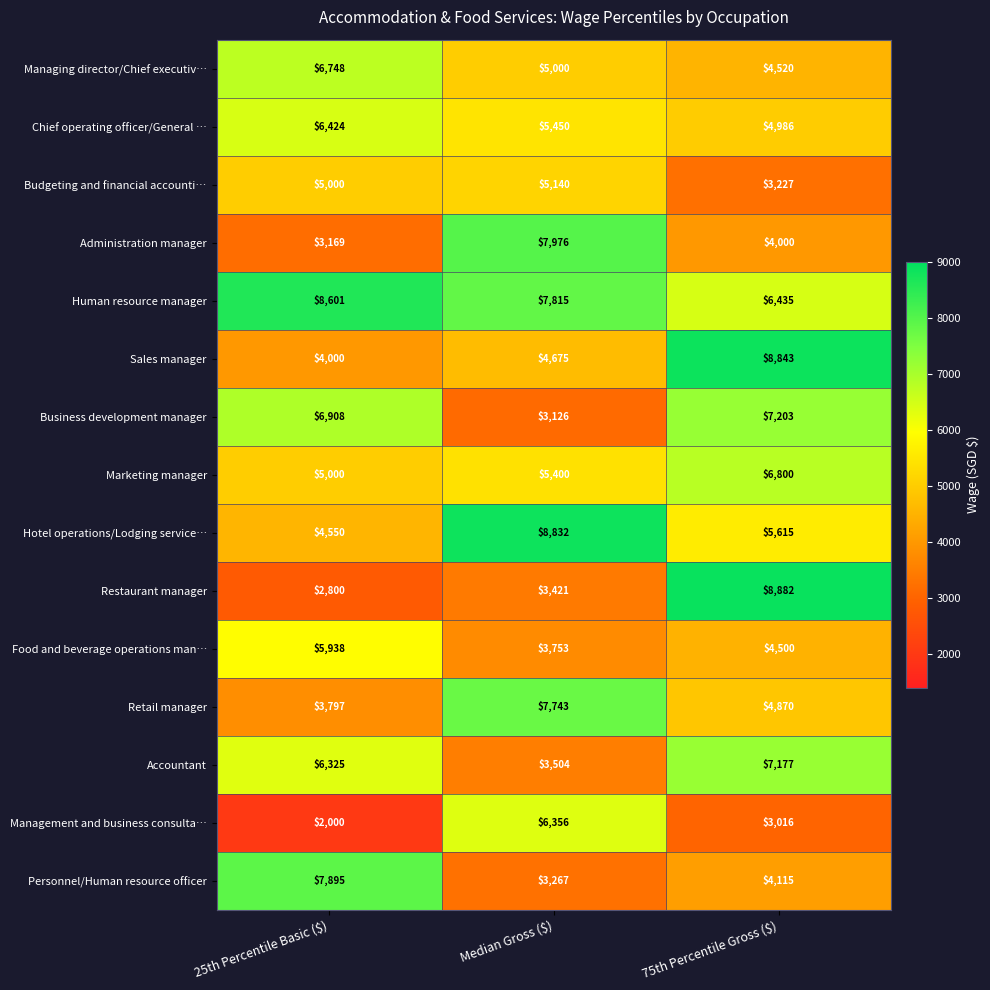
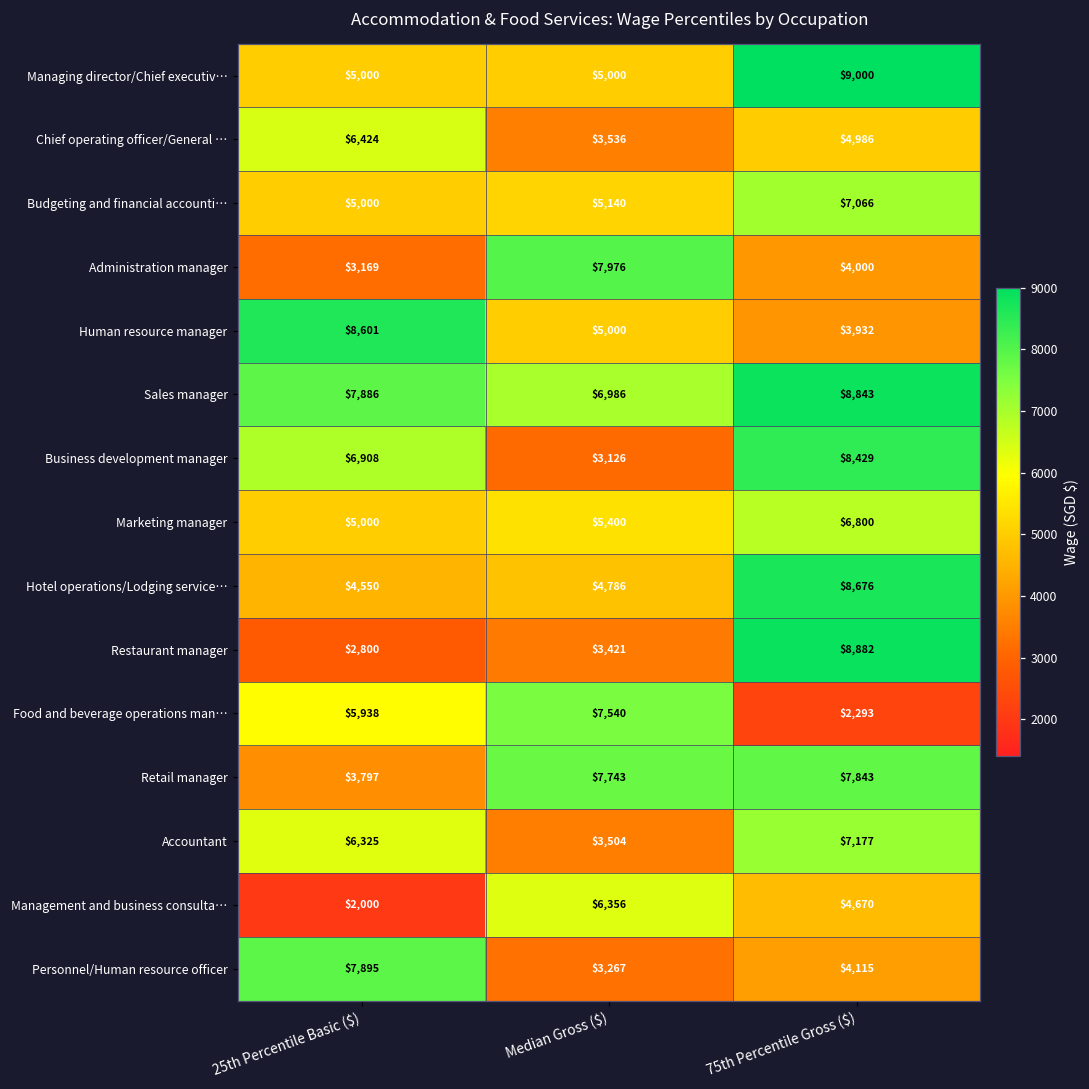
Managing director/Chief executiv…, 25th Percentile Basic ($): $6,748 -> $5,000
Managing director/Chief executiv…, 75th Percentile Gross ($): $4,520 -> $9,000
Chief operating officer/General …, Median Gross ($): $5,450 -> $3,536
Budgeting and financial accounti…, 75th Percentile Gross ($): $3,227 -> $7,066
Human resource manager, Median Gross ($): $7,815 -> $5,000
Human resource manager, 75th Percentile Gross ($): $6,435 -> $3,932
Sales manager, 25th Percentile Basic ($): $4,000 -> $7,886
Sales manager, Median Gross ($): $4,675 -> $6,986
Business development manager, 75th Percentile Gross ($): $7,203 -> $8,429
Hotel operations/Lodging service…, Median Gross ($): $8,832 -> $4,786
Hotel operations/Lodging service…, 75th Percentile Gross ($): $5,615 -> $8,676
Food and beverage operations man…, Median Gross ($): $3,753 -> $7,540
Food and beverage operations man…, 75th Percentile Gross ($): $4,500 -> $2,293
Retail manager, 75th Percentile Gross ($): $4,870 -> $7,843
Management and business consulta…, 75th Percentile Gross ($): $3,016 -> $4,670
